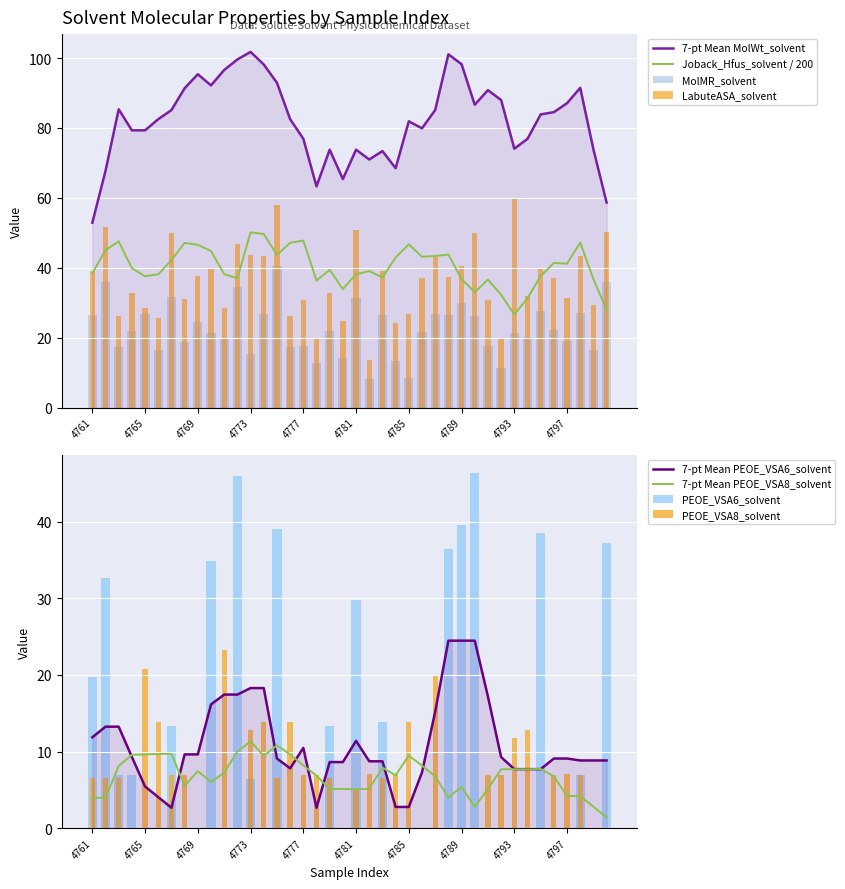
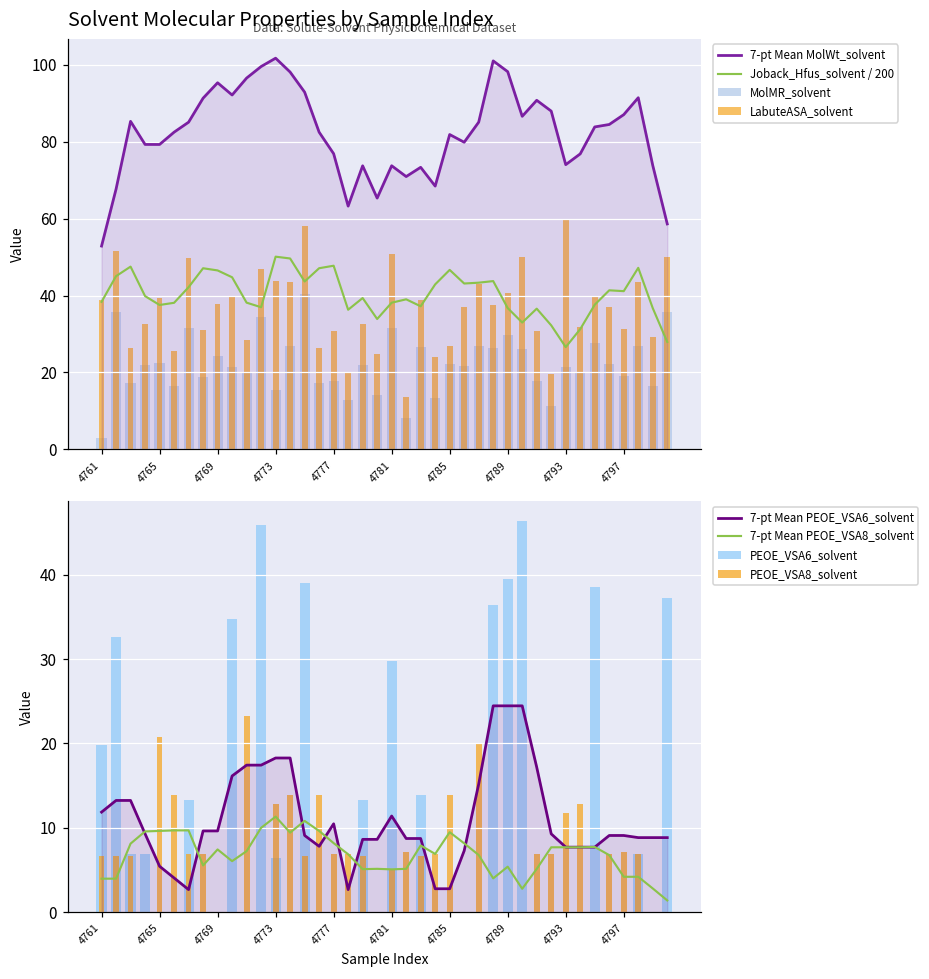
Solvent Molecular Properties by Sample Index, MolMR_solvent, 4761: 27 -> 3
Solvent Molecular Properties by Sample Index, MolMR_solvent, 4765: 27 -> 22
Solvent Molecular Properties by Sample Index, LabuteASA_solvent, 4765: 29 -> 39
Solvent Molecular Properties by Sample Index, MolMR_solvent, 4785: 9 -> 22
